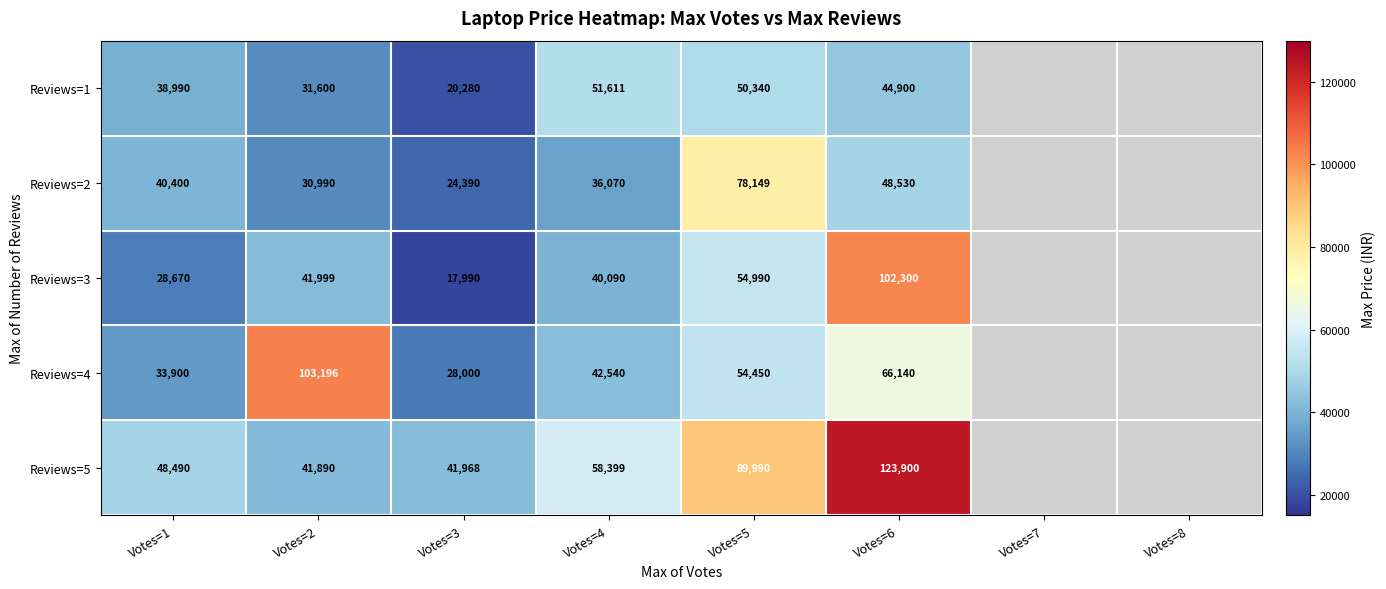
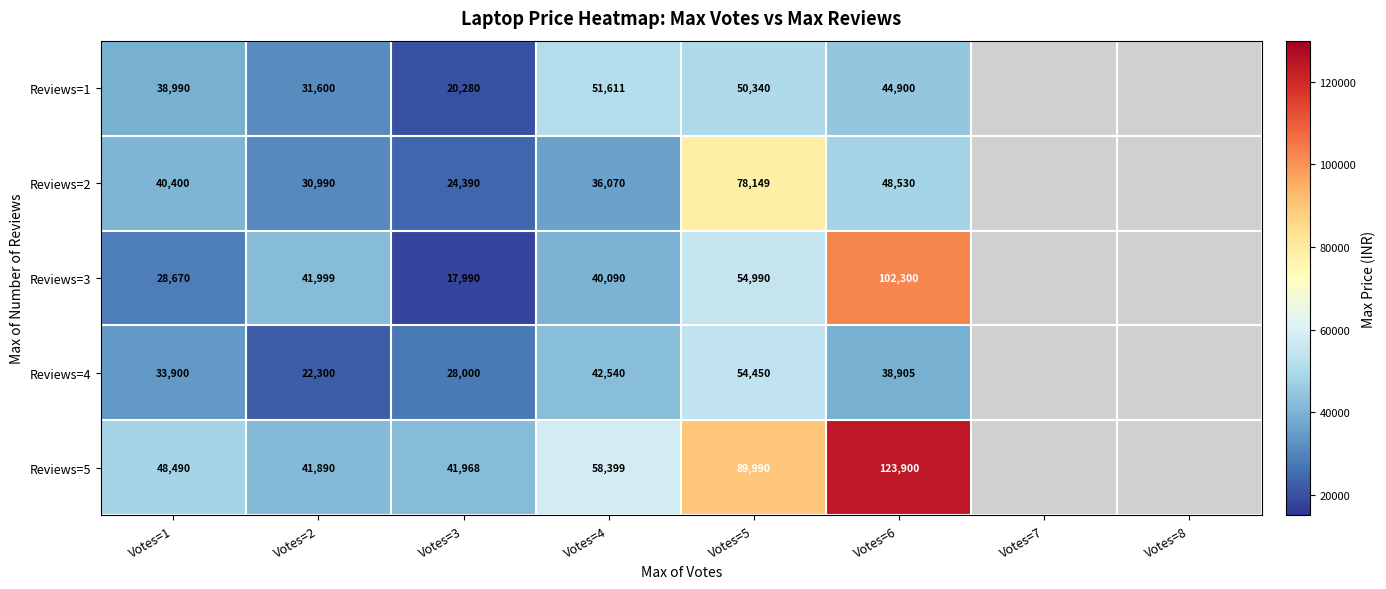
Reviews=4, Votes=2: 103,196 -> 22,300
Reviews=4, Votes=6: 66,140 -> 38,905
